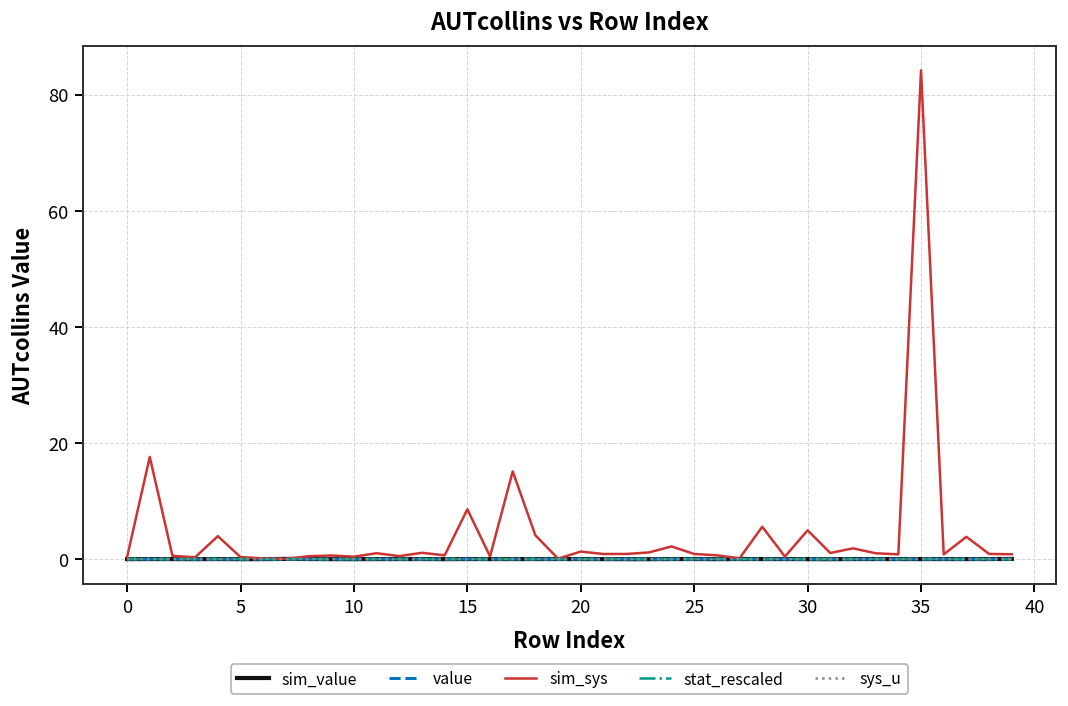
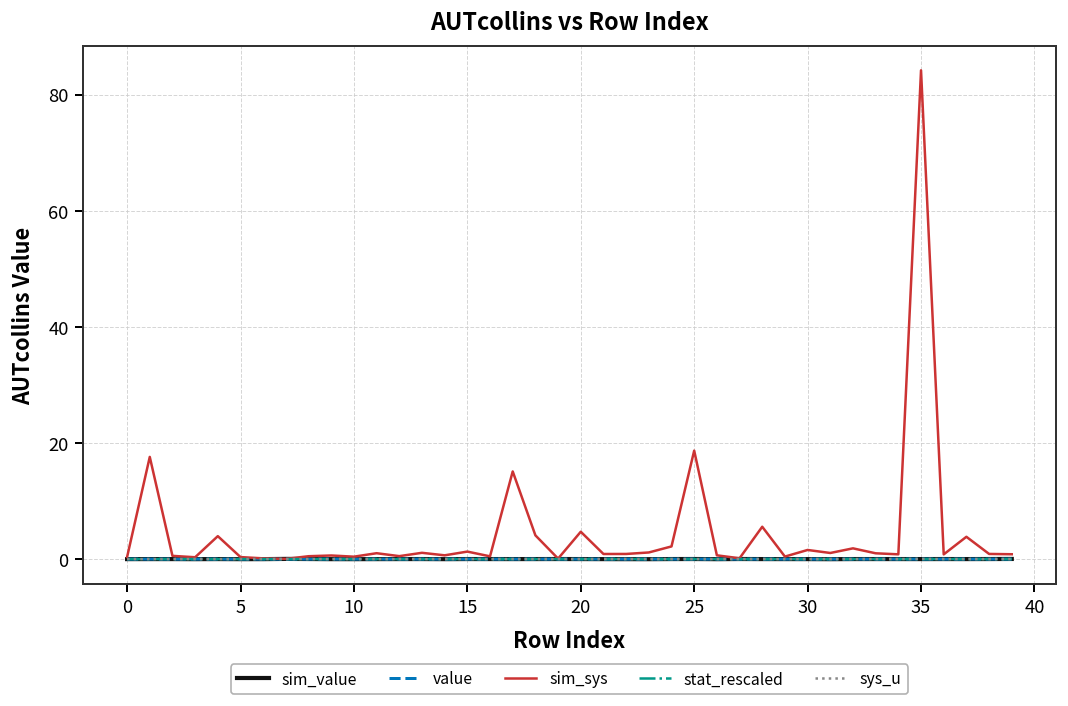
sim_sys, 15: 9 -> 1
sim_sys, 20: 1 -> 5
sim_sys, 25: 1 -> 19
sim_sys, 30: 5 -> 2
